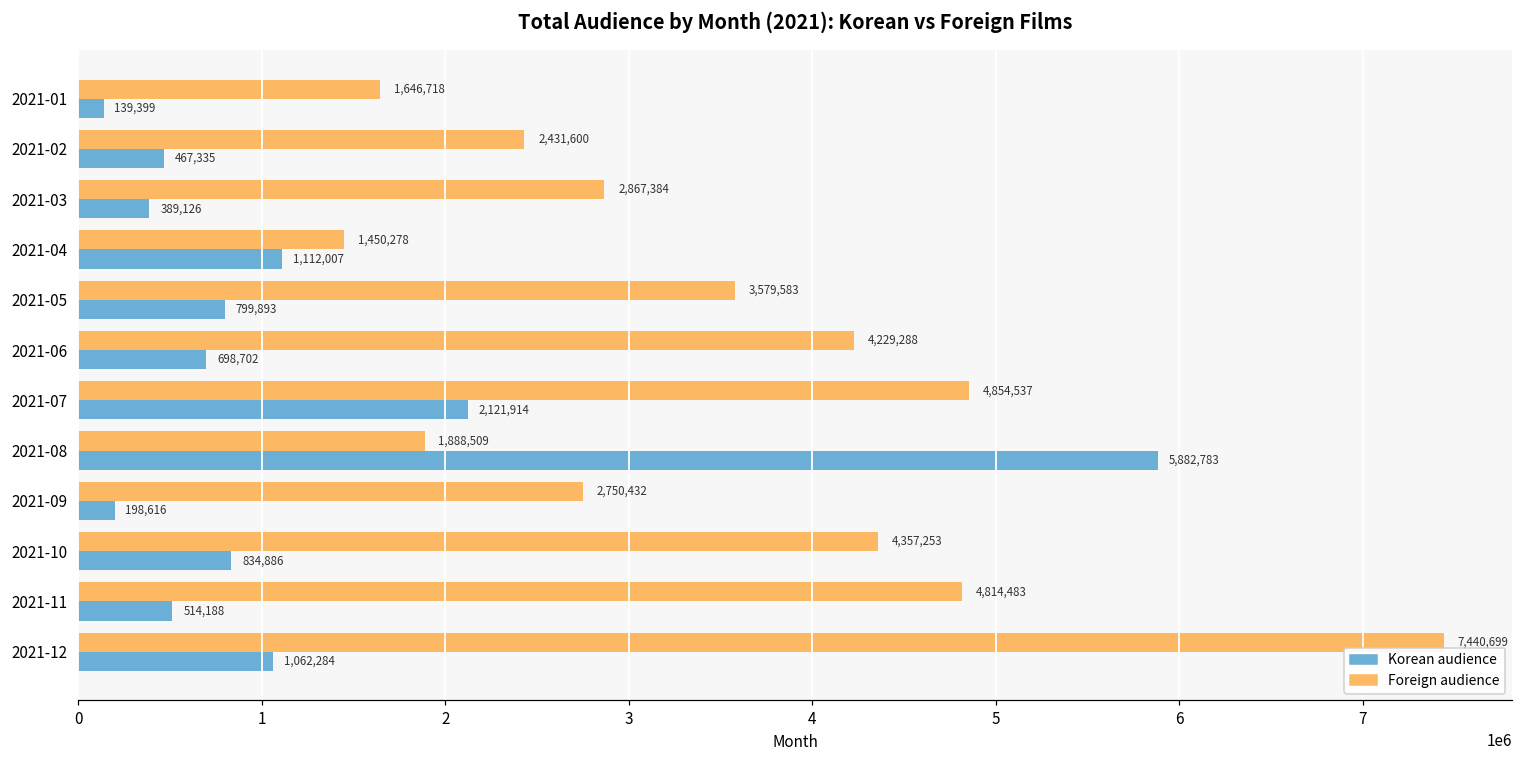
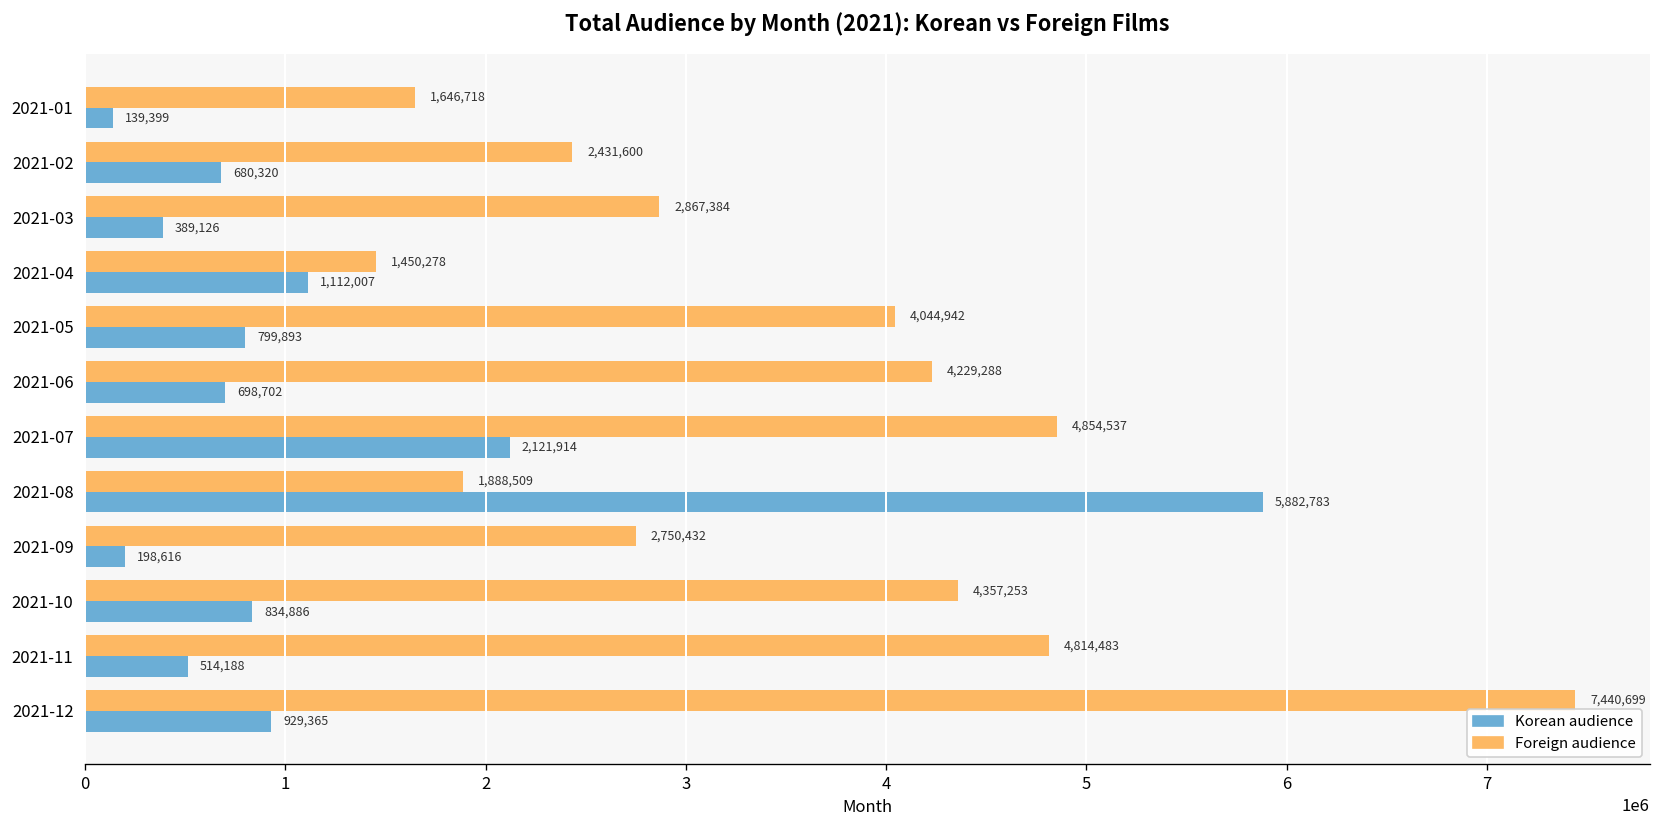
Korean audience, 2021-02: 467,335 -> 680,320
Foreign audience, 2021-05: 3,579,583 -> 4,044,942
Korean audience, 2021-12: 1,062,284 -> 929,365
